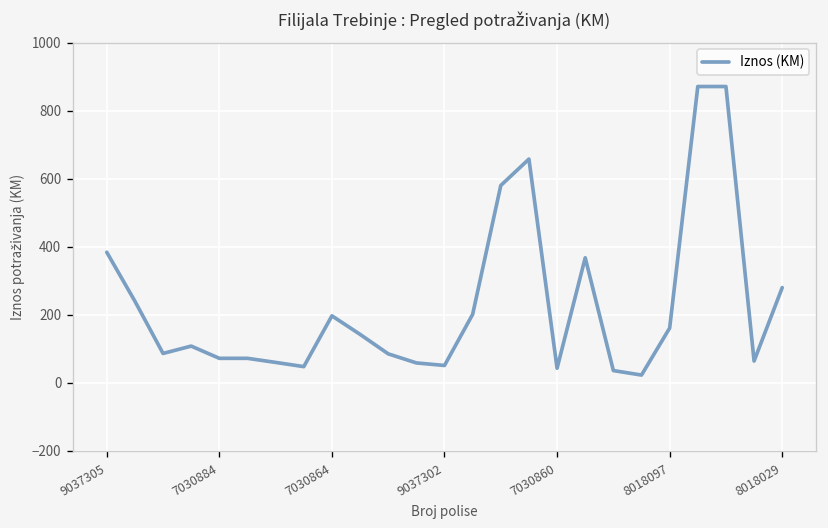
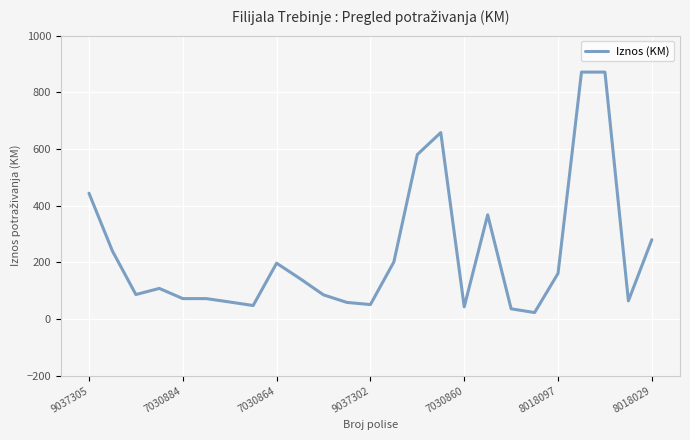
9037305: 380 -> 440
